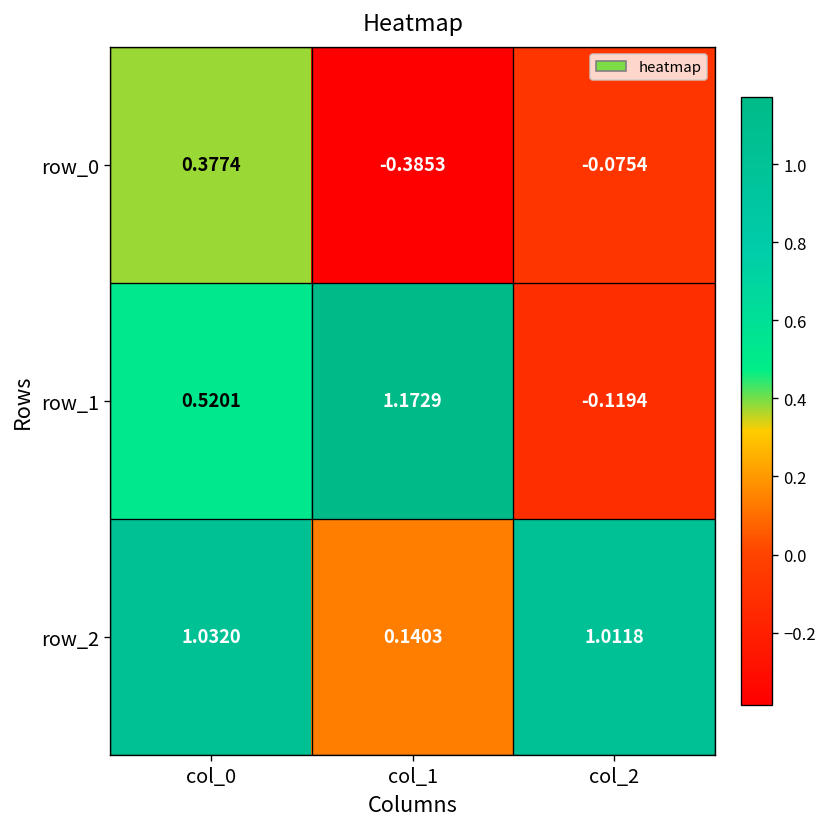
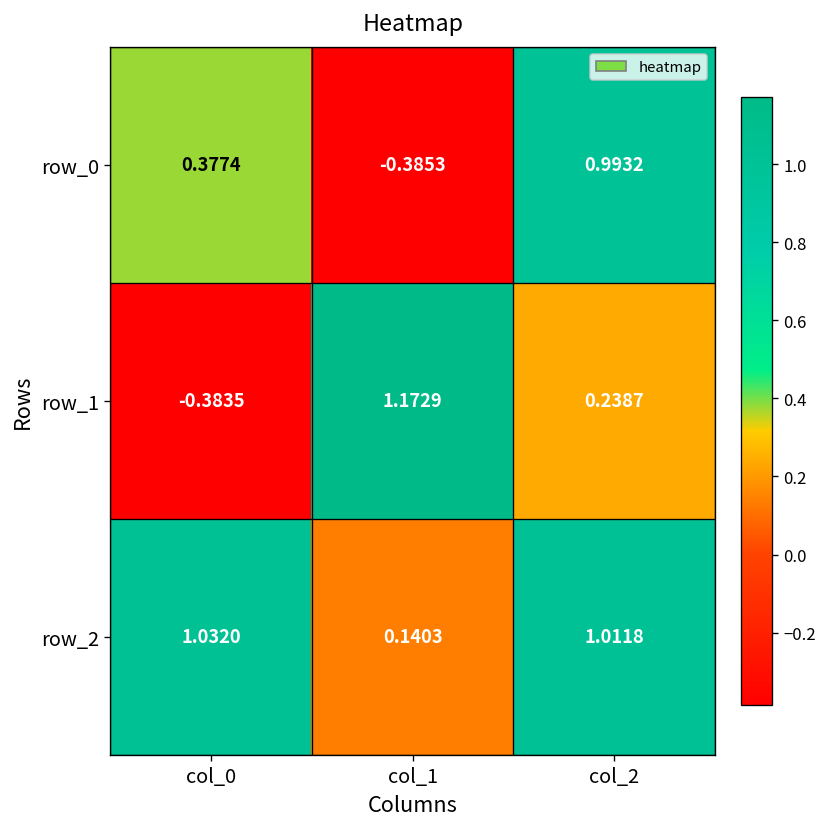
row_0, col_2: -0.0754 -> 0.9932
row_1, col_0: 0.5201 -> -0.3835
row_1, col_2: -0.1194 -> 0.2387
